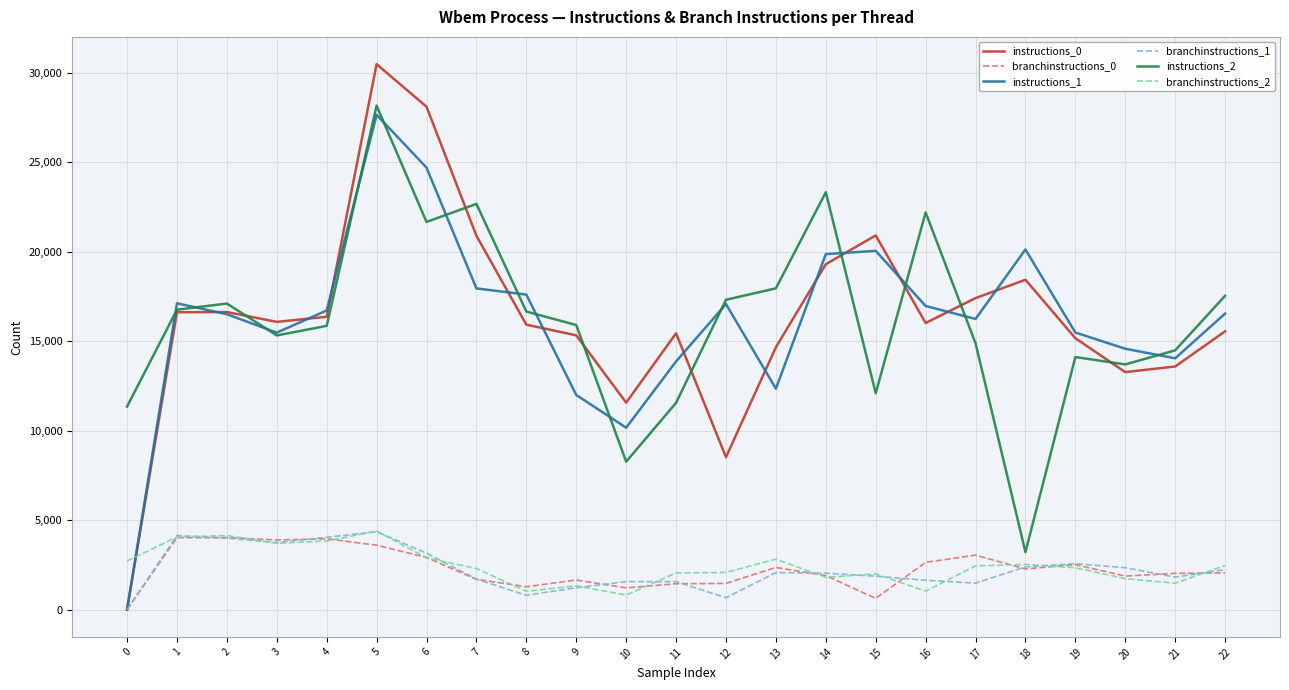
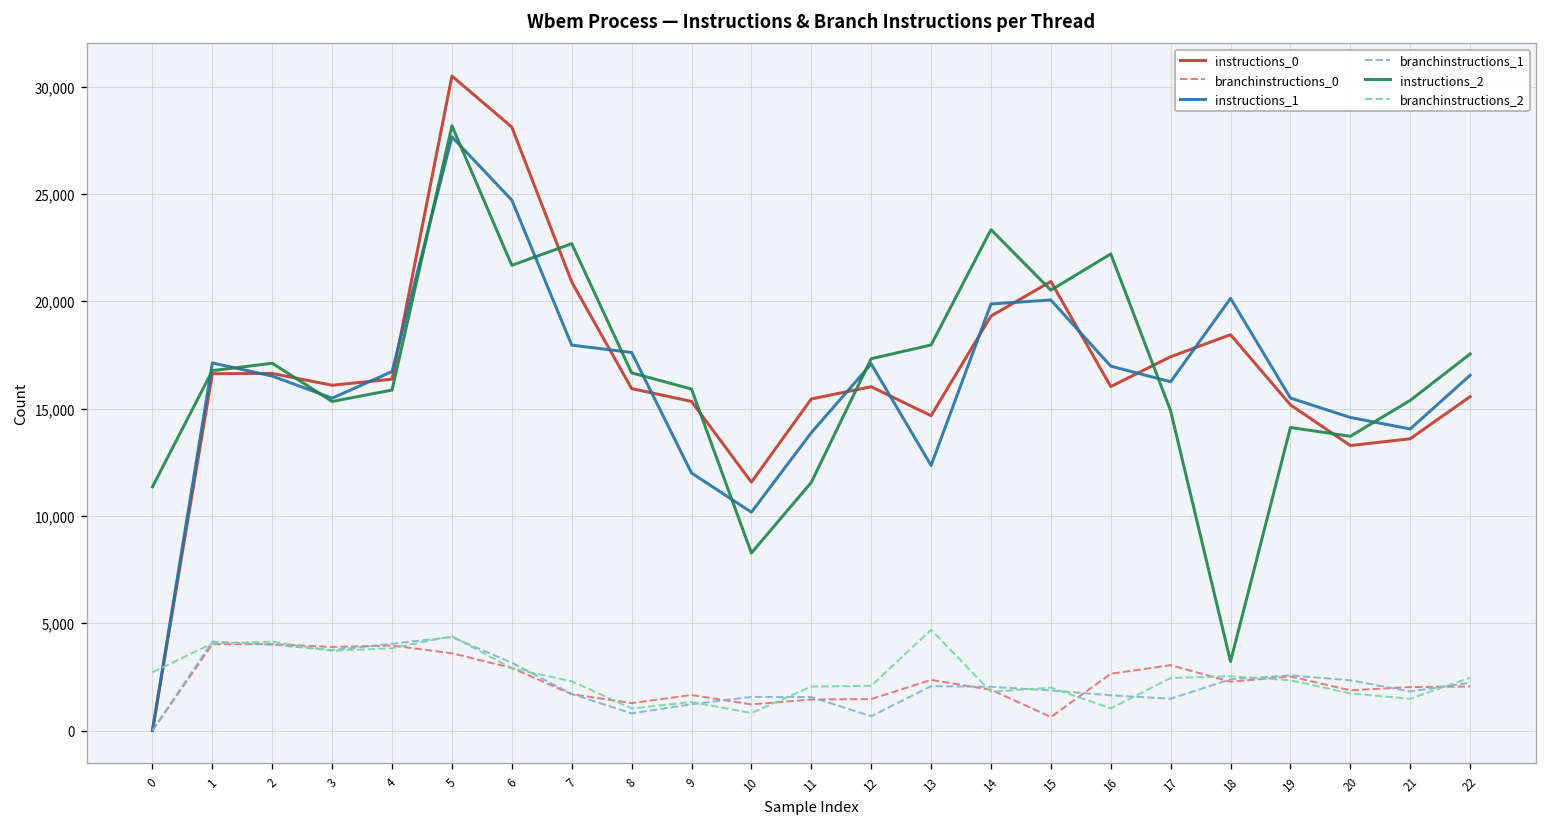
instructions_0, 12: 8,500 -> 16,000
branchinstructions_2, 13: 2,800 -> 4,700
instructions_2, 15: 12,100 -> 20,500
instructions_2, 21: 14,500 -> 15,400
